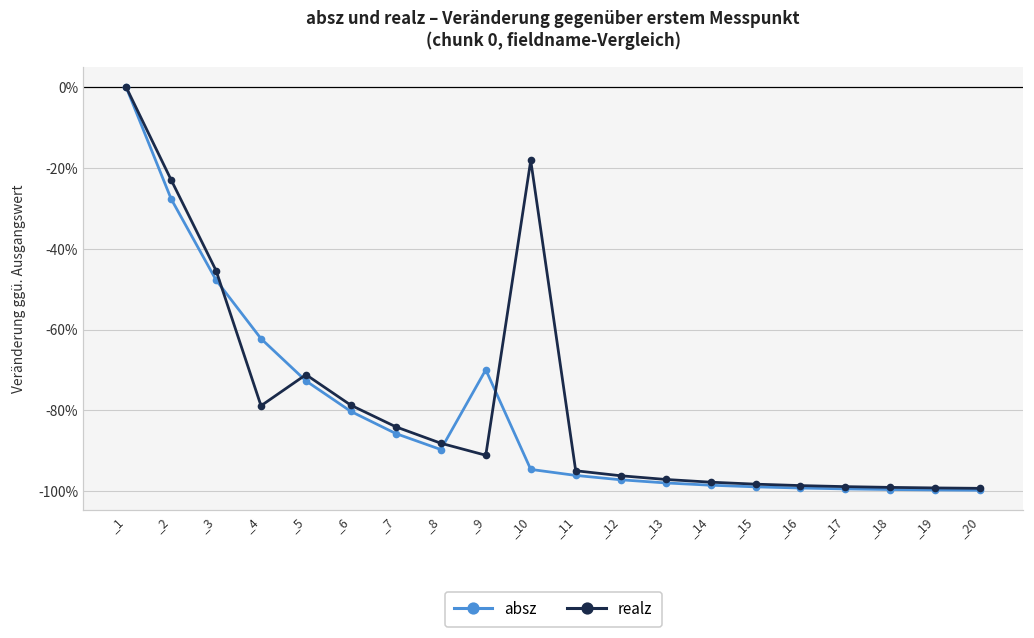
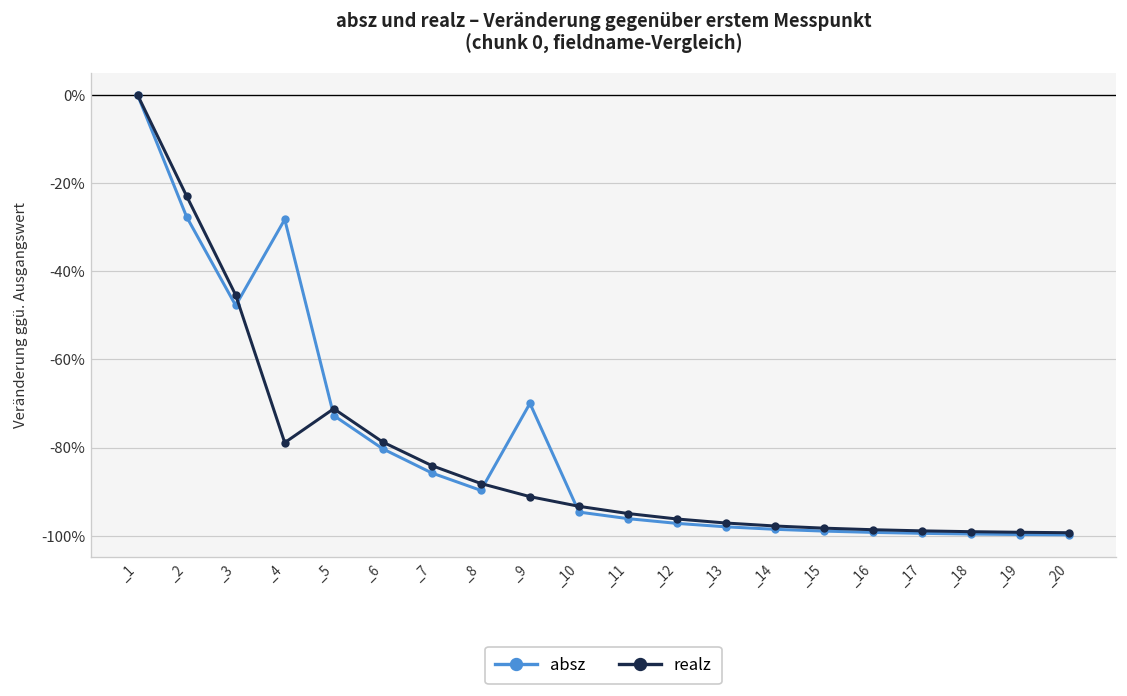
absz, _4: -62% -> -28%
realz, _10: -18% -> -93%
